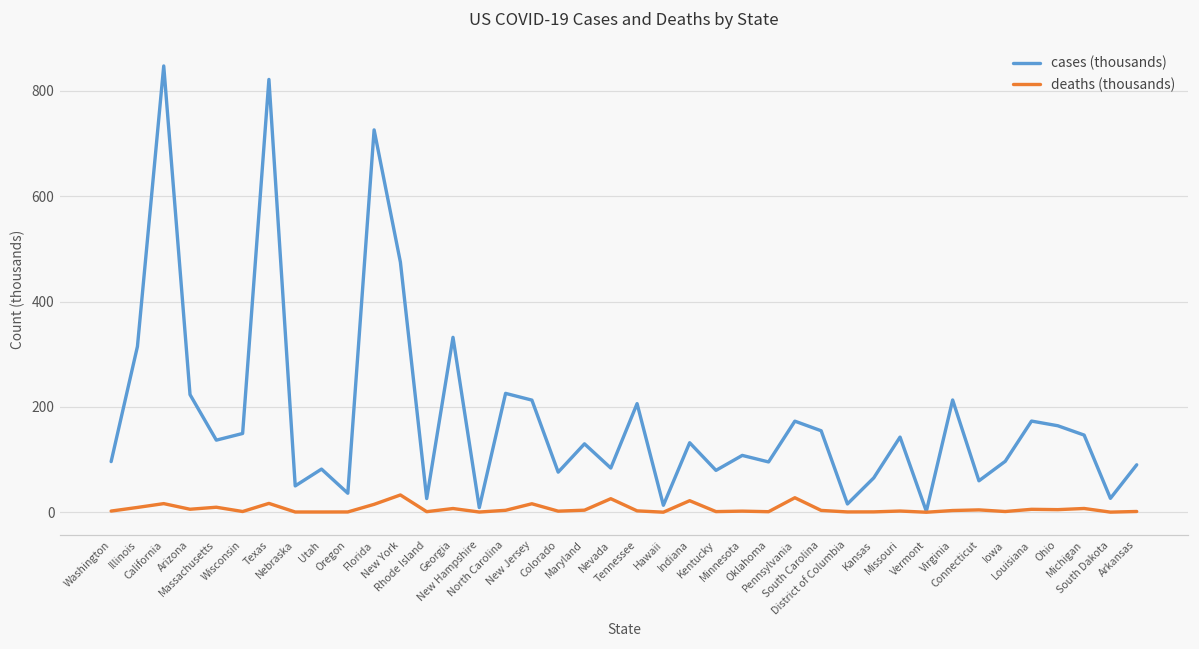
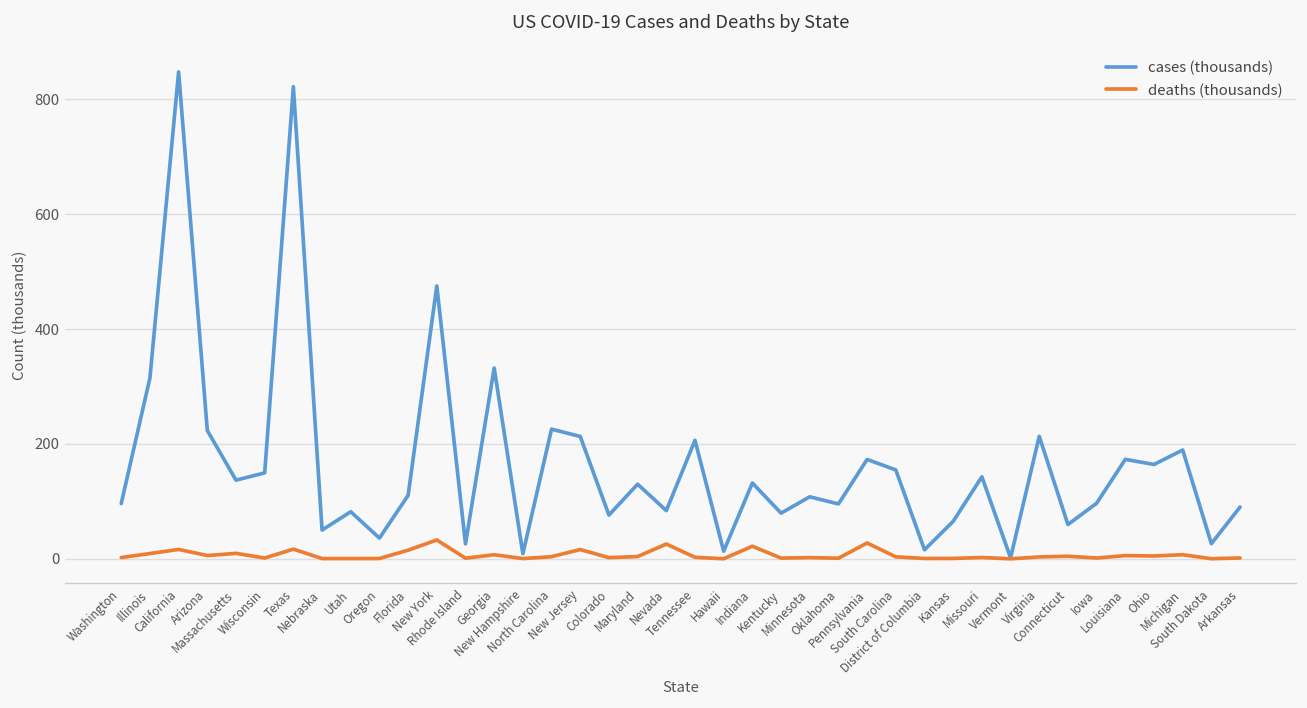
cases (thousands), Florida: 730 -> 110
cases (thousands), Michigan: 150 -> 190
